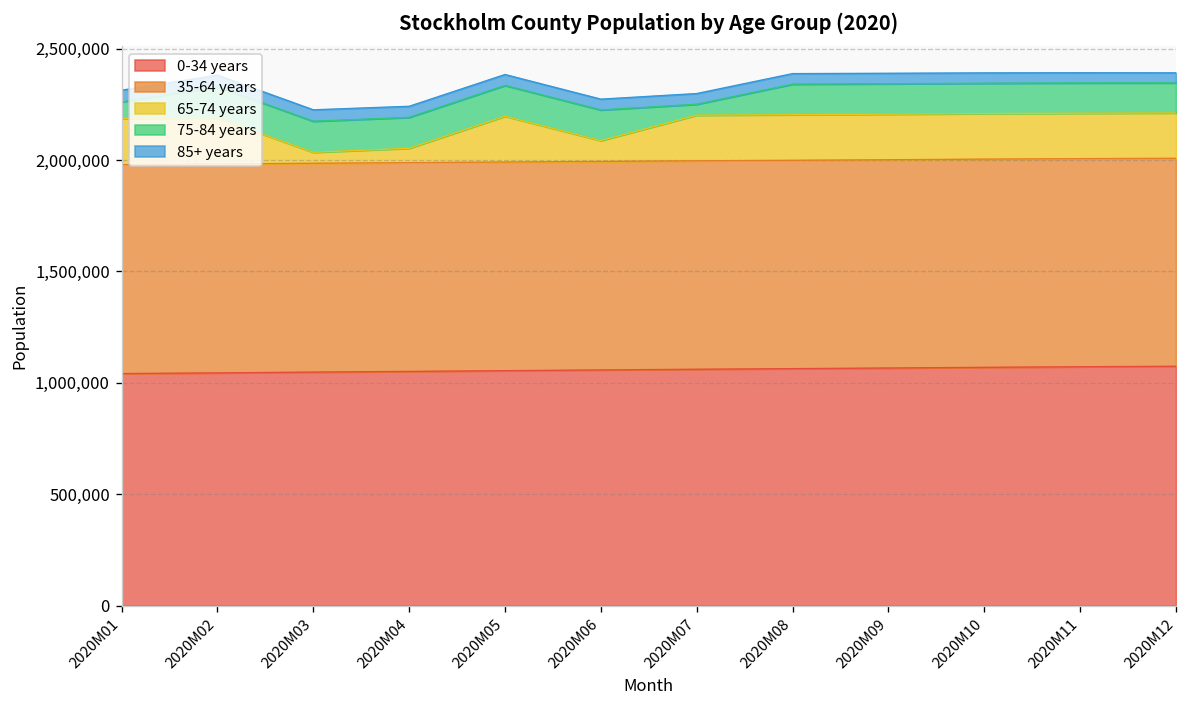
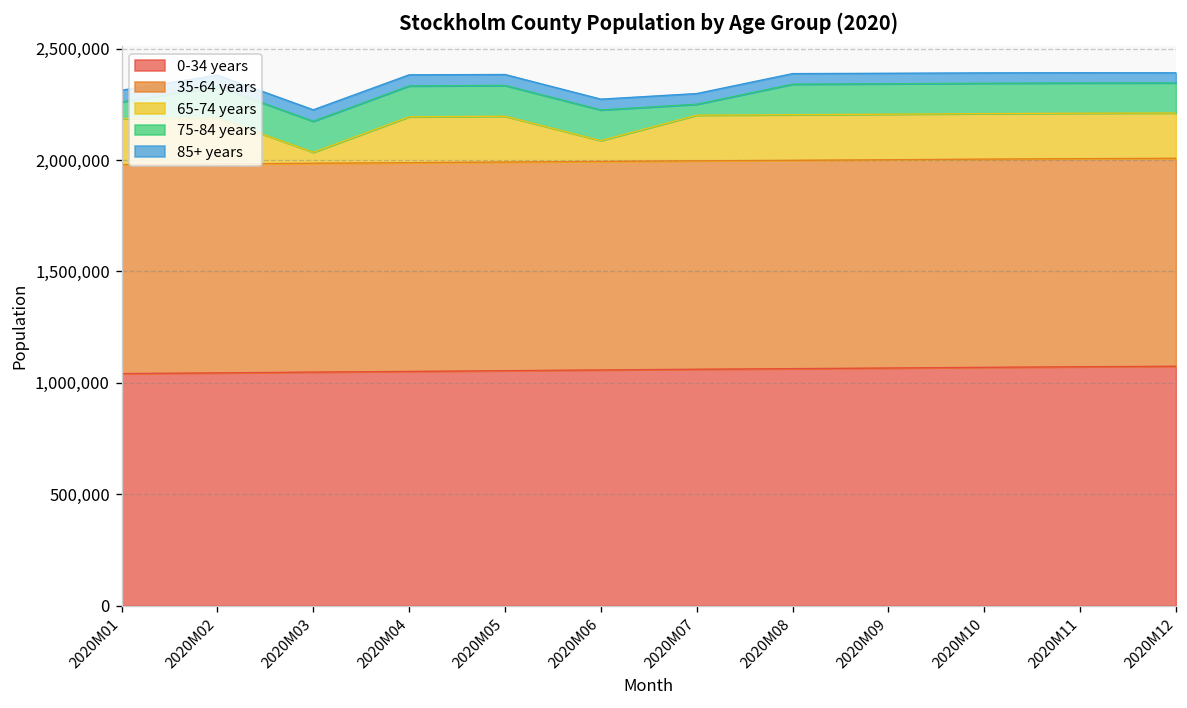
65-74 years, 2020M04: 60,000 -> 210,000
